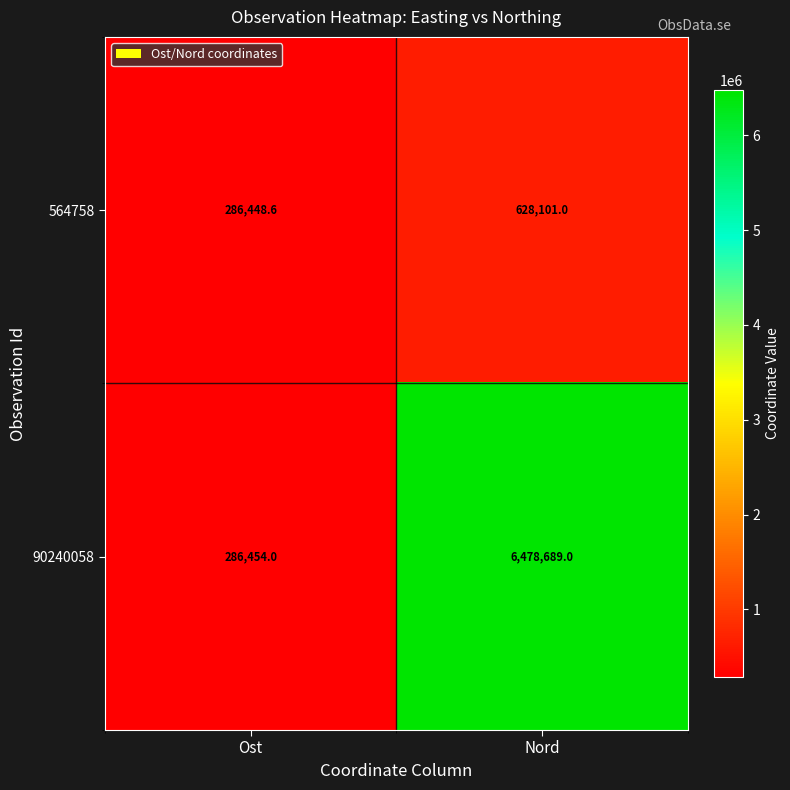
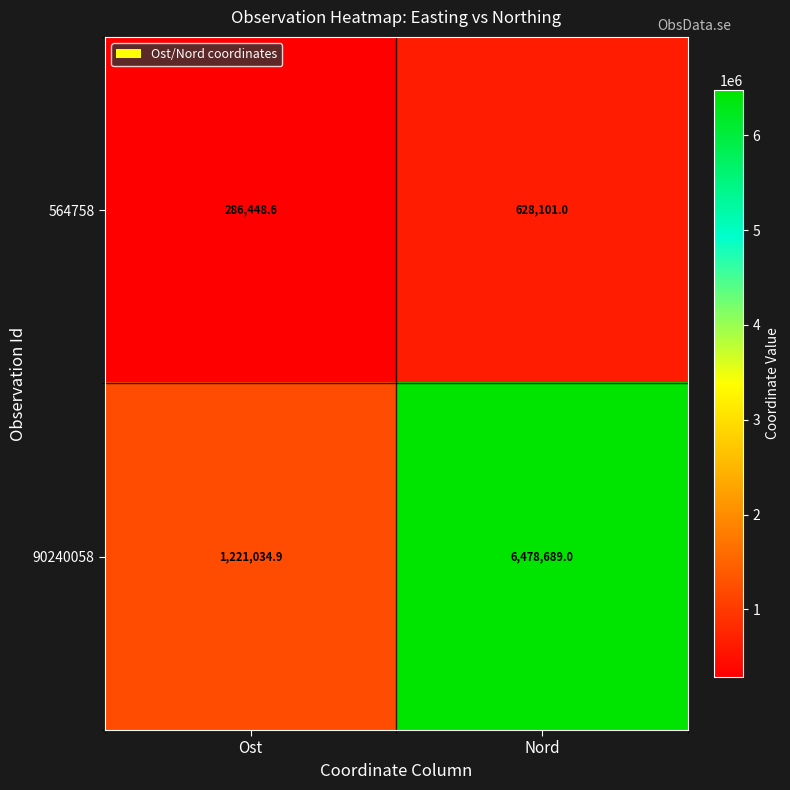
90240058, Ost: 286,454.0 -> 1,221,034.9
